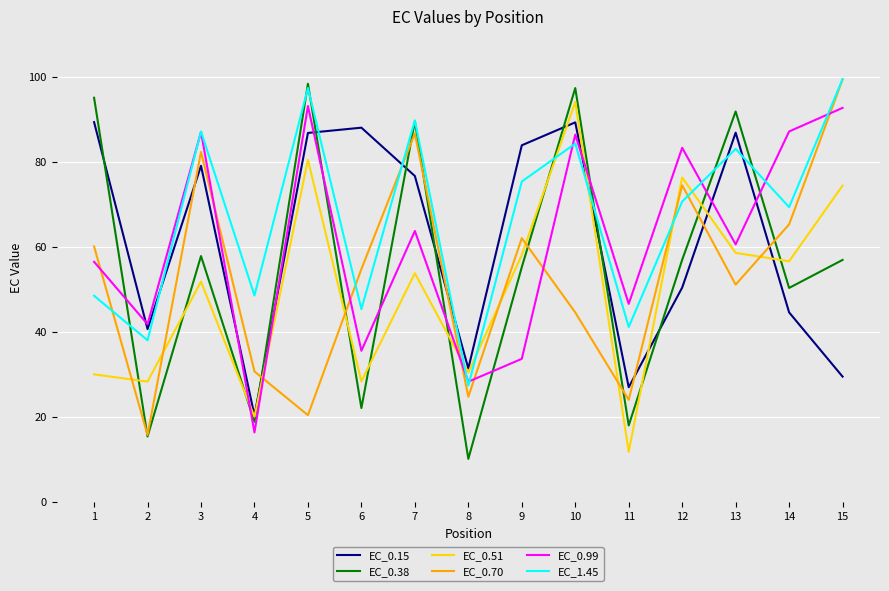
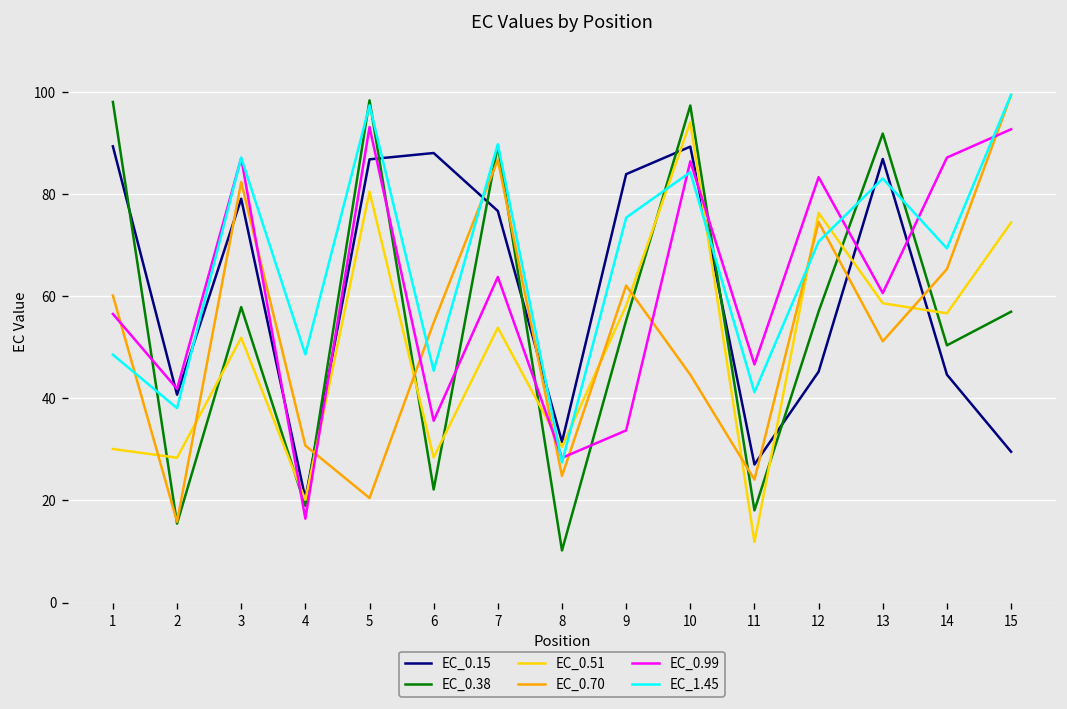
EC_0.38, 1: 95 -> 98
EC_0.15, 12: 50 -> 45
